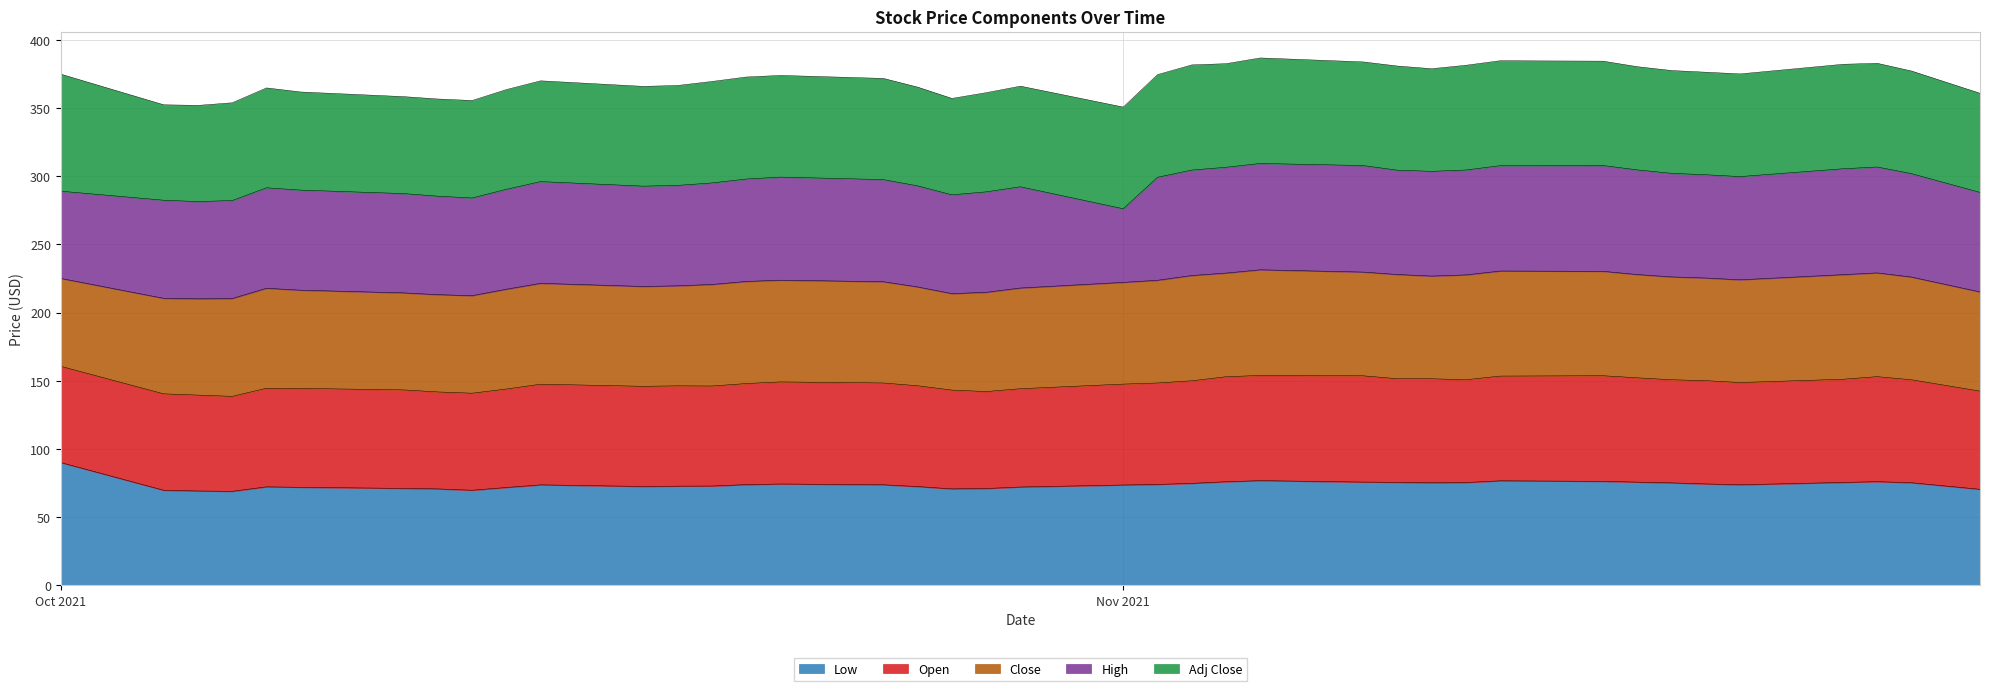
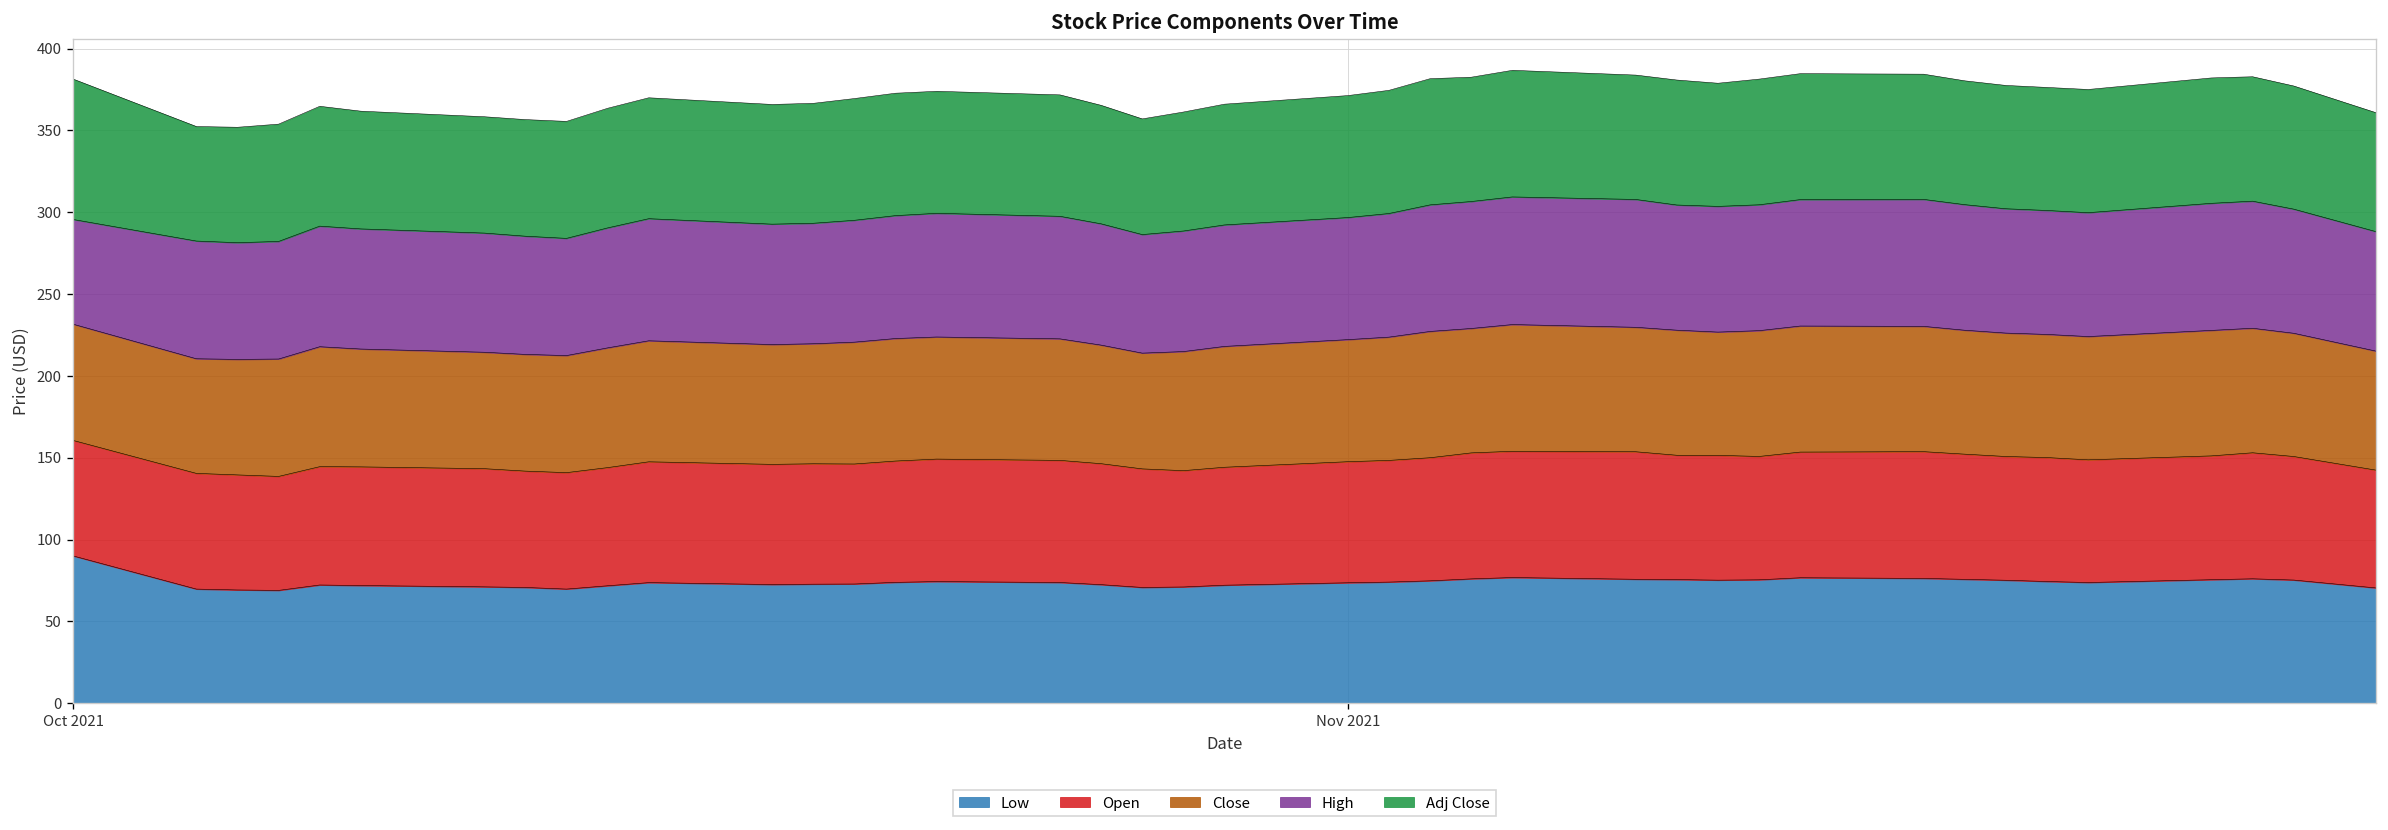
Close, Oct 2021: 64 -> 71
High, Nov 2021: 54 -> 75
